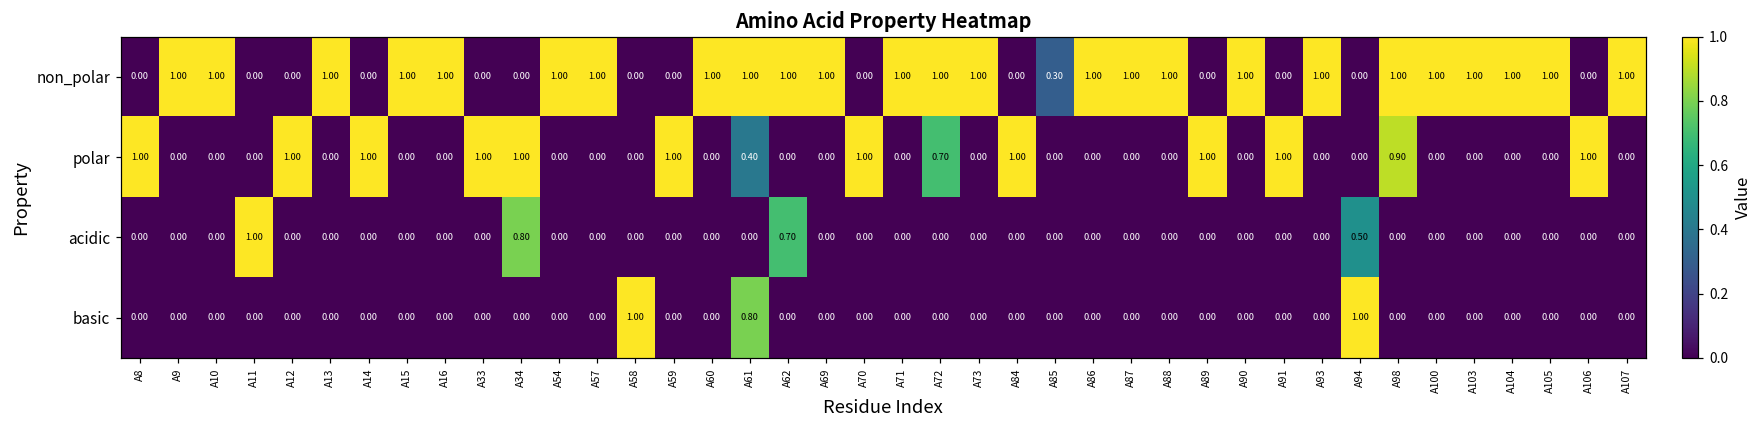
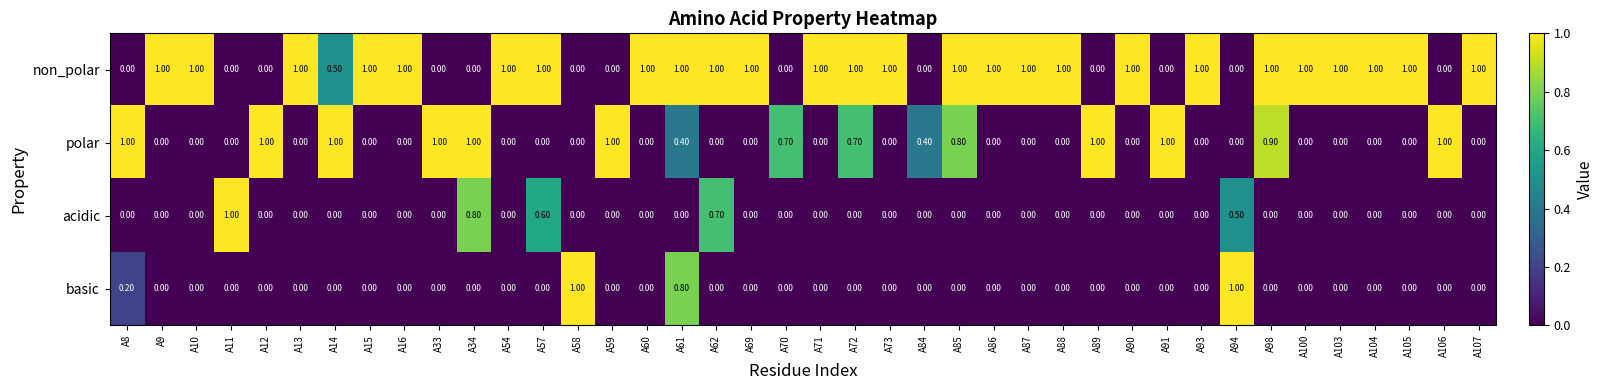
non_polar, A14: 0.00 -> 0.50
non_polar, A85: 0.30 -> 1.00
polar, A70: 1.00 -> 0.70
polar, A84: 1.00 -> 0.40
polar, A85: 0.00 -> 0.80
acidic, A57: 0.00 -> 0.60
basic, A8: 0.00 -> 0.20
